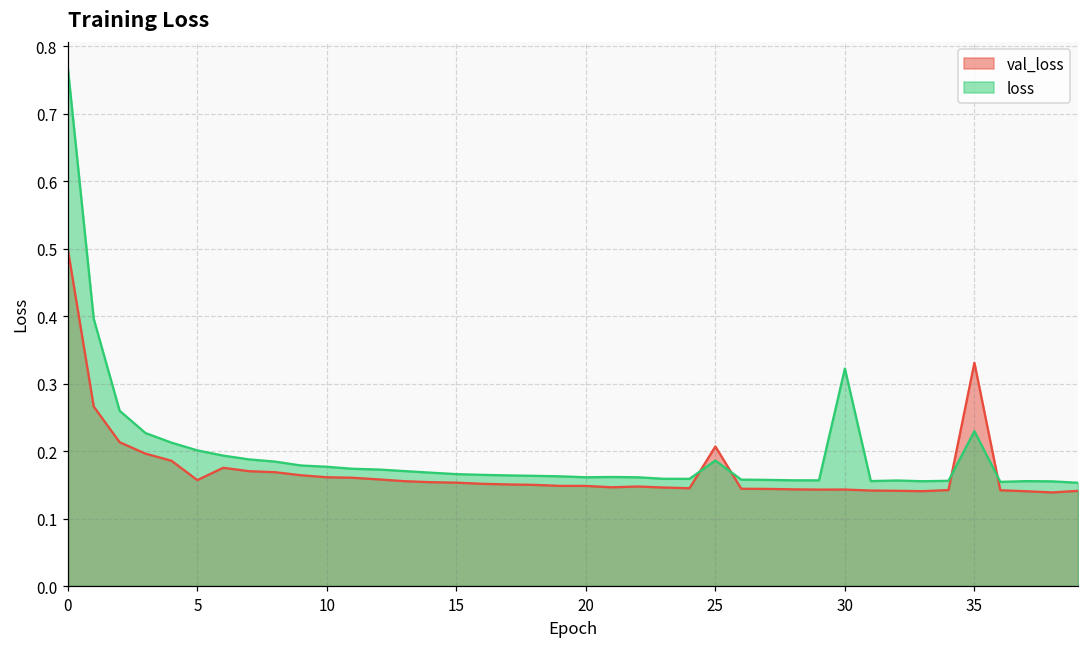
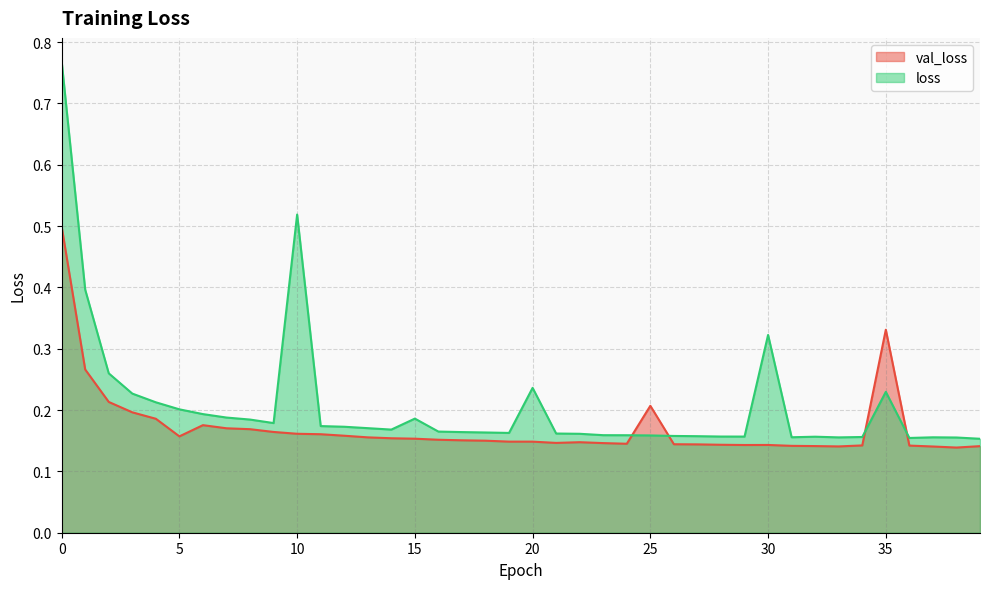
loss, 10: 0.18 -> 0.52
loss, 15: 0.17 -> 0.19
loss, 20: 0.16 -> 0.24
loss, 25: 0.19 -> 0.16
